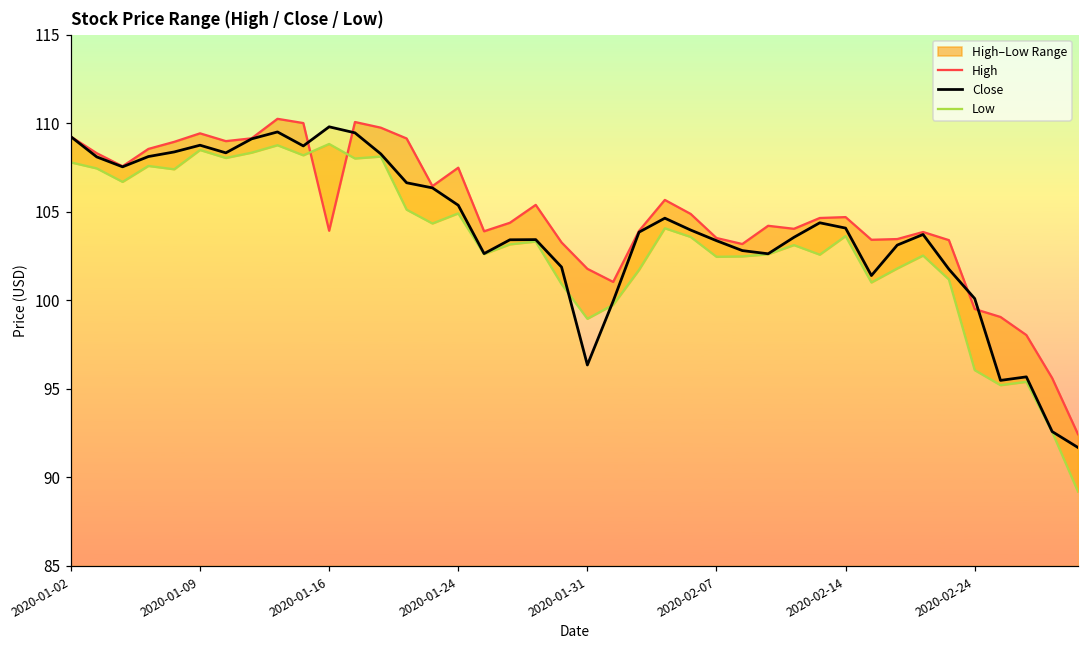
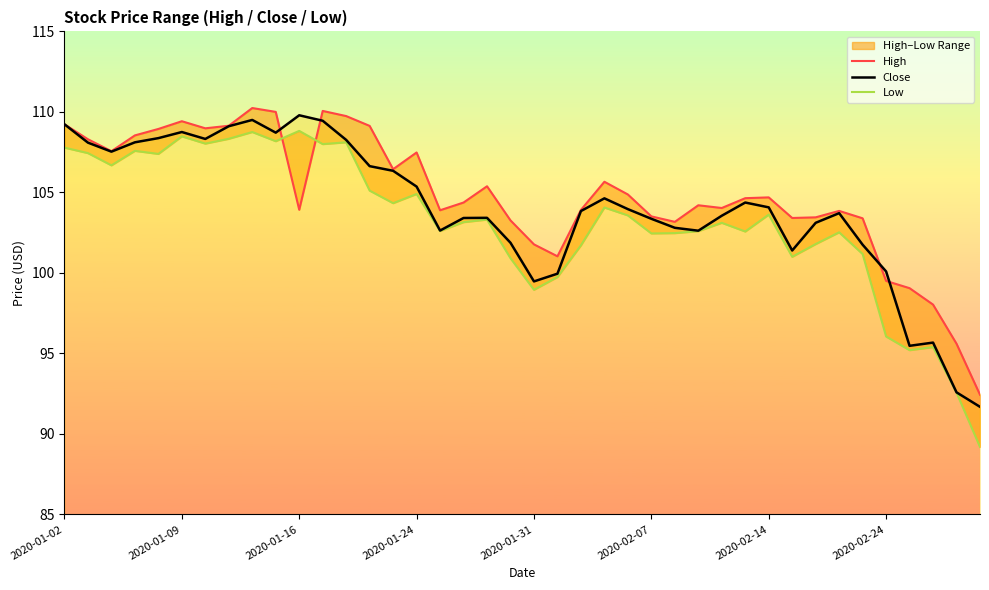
Close, 2020-01-31: 96.3 -> 99.5
